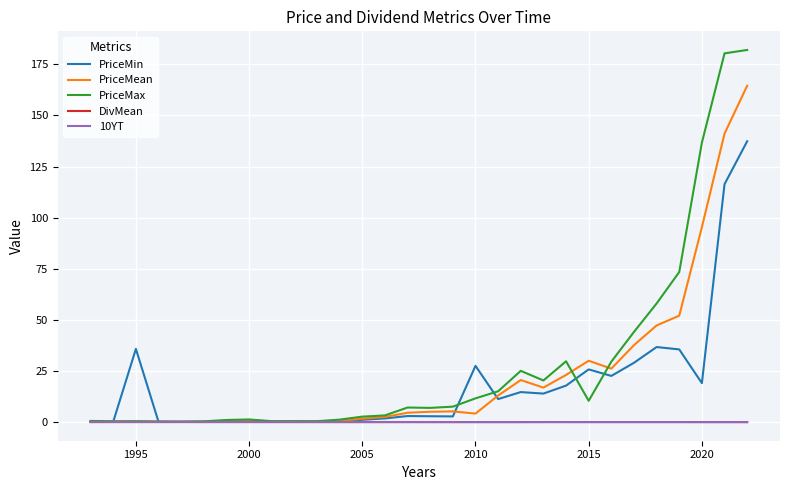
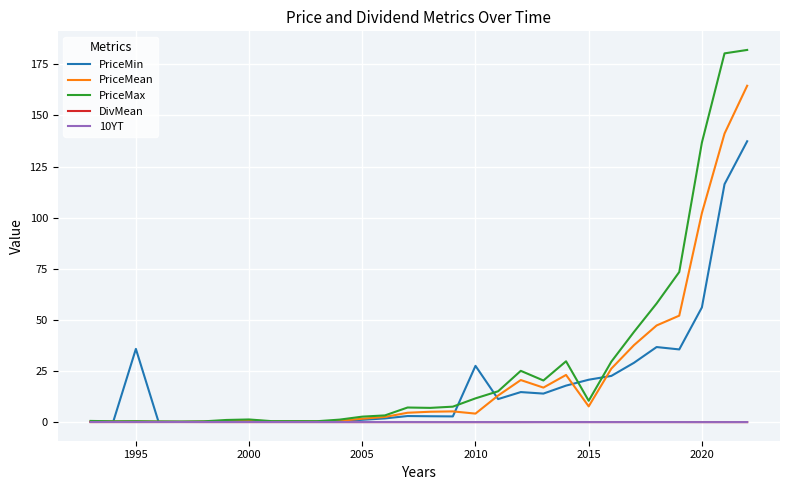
PriceMin, 2015: 26 -> 21
PriceMean, 2015: 30 -> 8
PriceMin, 2020: 19 -> 56
PriceMean, 2020: 95 -> 102
